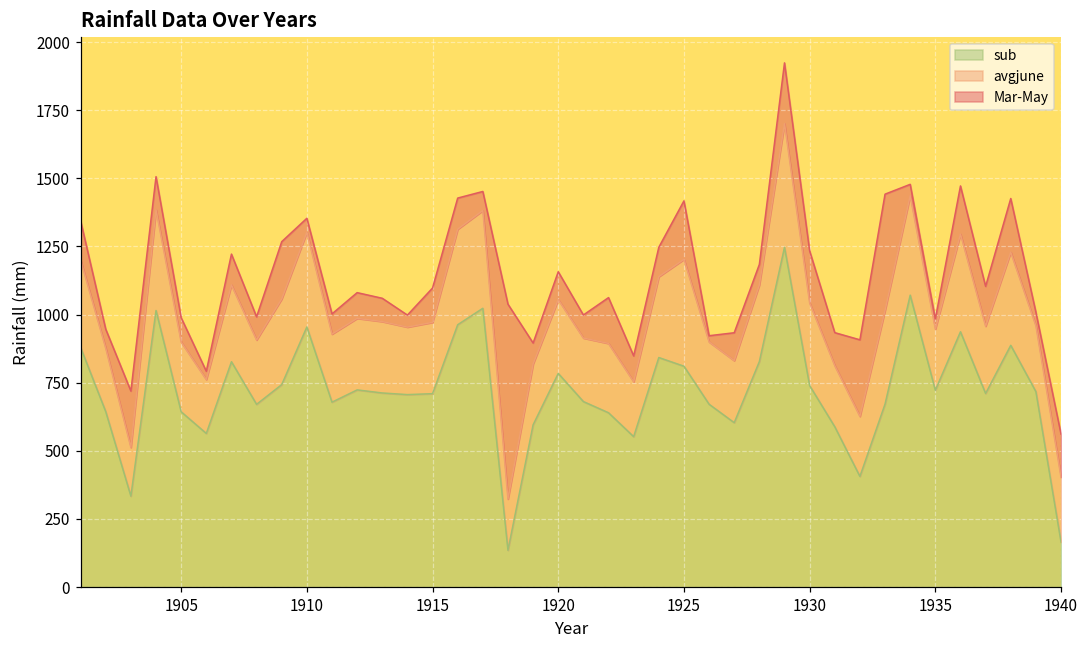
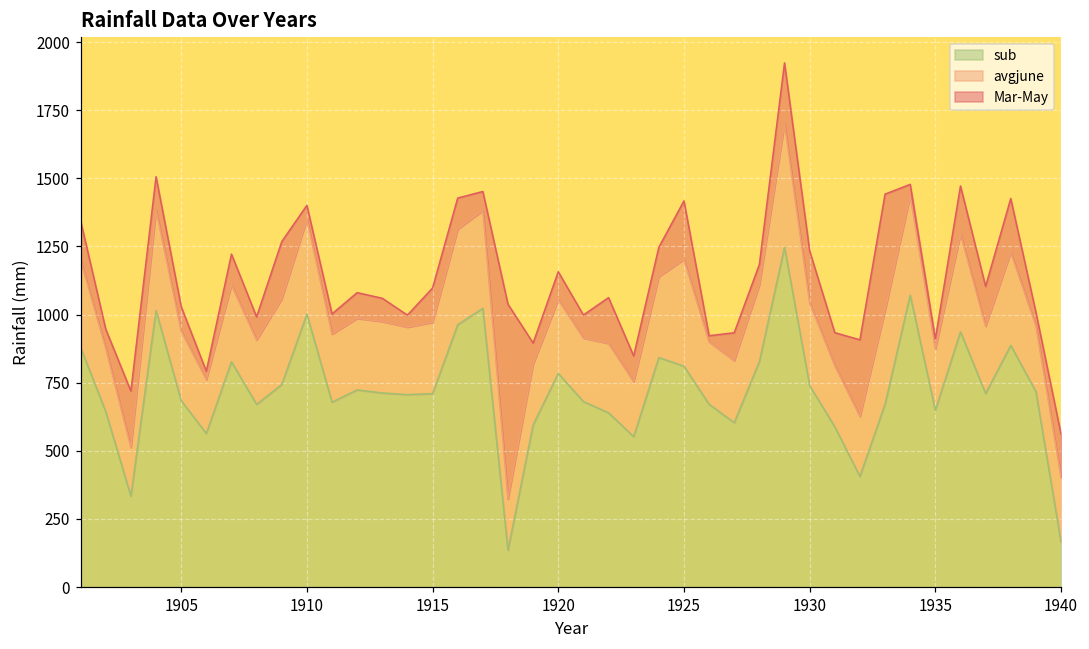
sub, 1905: 640 -> 680
sub, 1910: 950 -> 1000
sub, 1935: 720 -> 650
